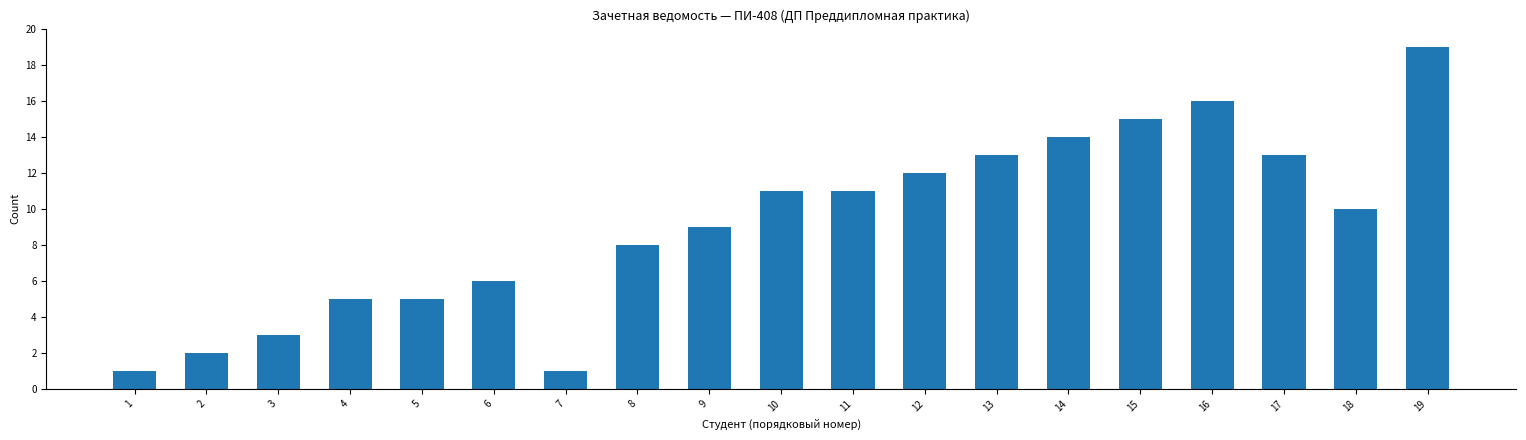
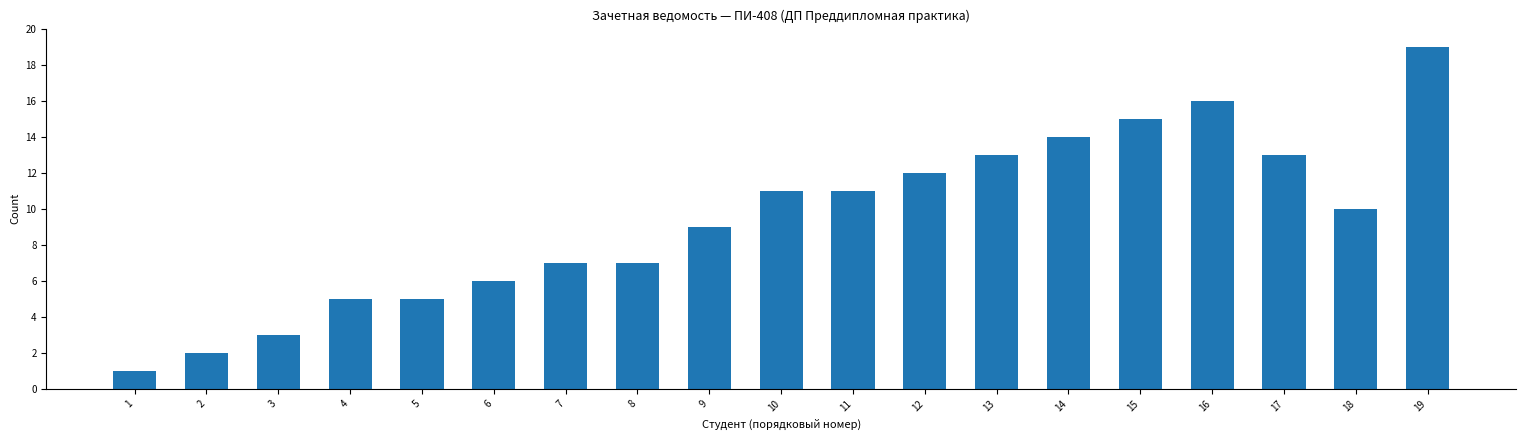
7: 1 -> 7
8: 8 -> 7
